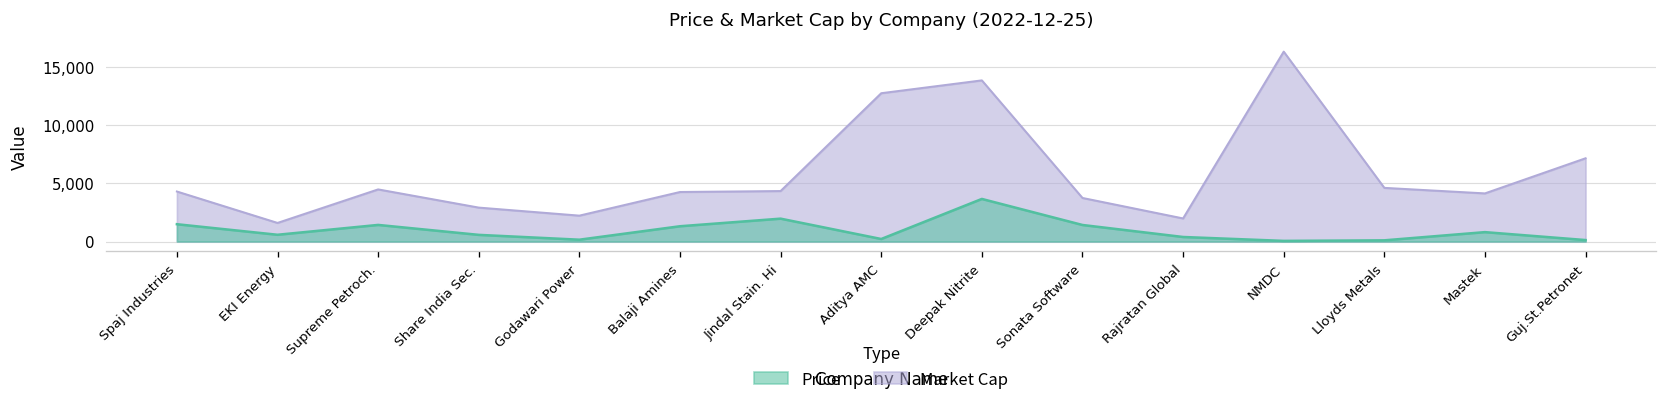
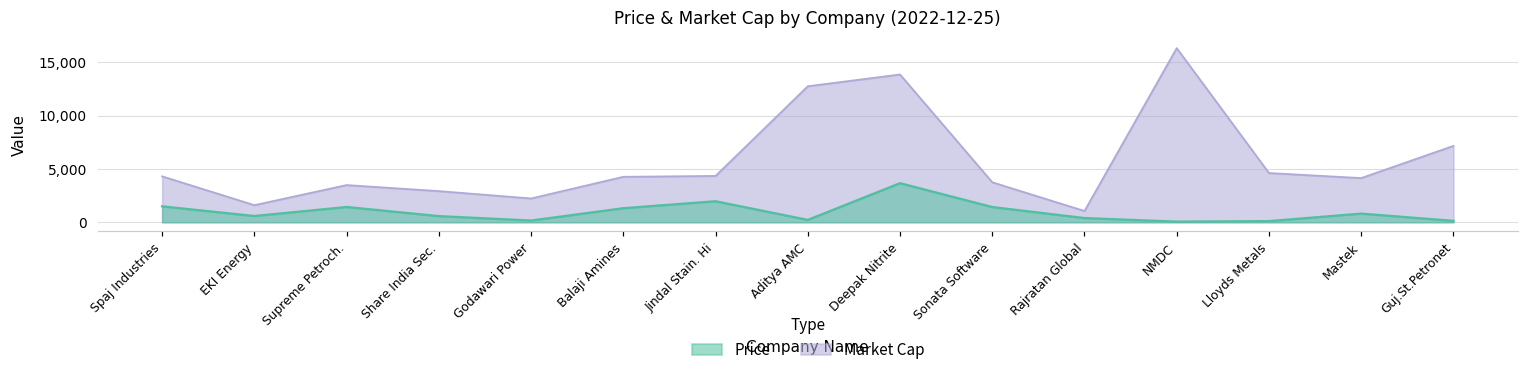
Market Cap, Supreme Petroch.: 4,000 -> 3,000
Market Cap, Rajratan Global: 2,000 -> 1,000
